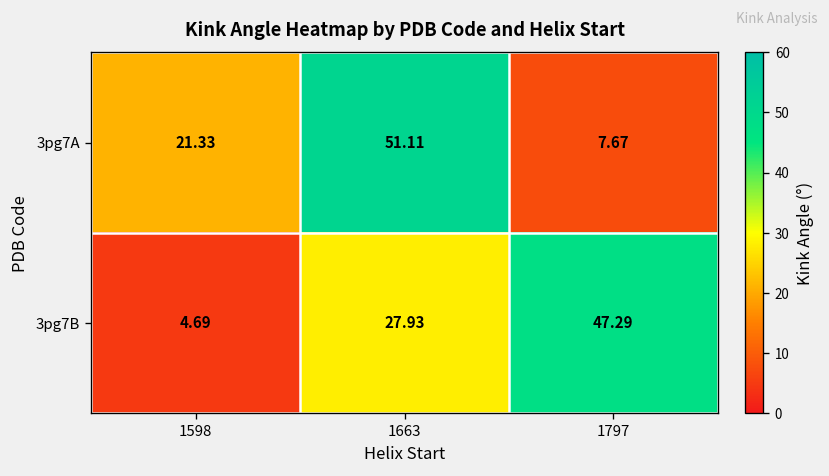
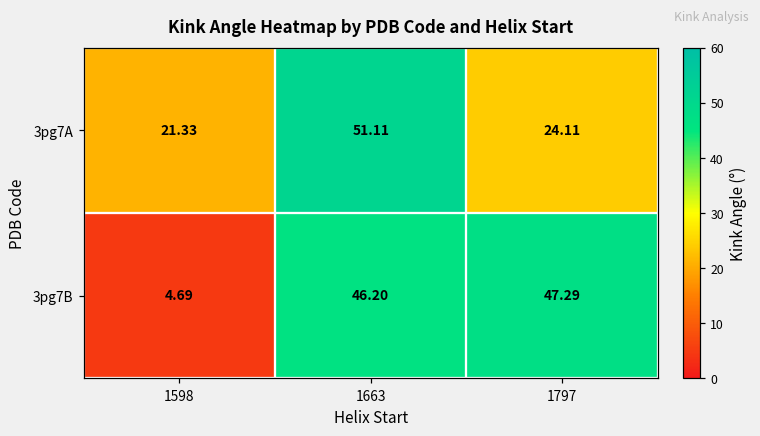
3pg7A, 1797: 7.67 -> 24.11
3pg7B, 1663: 27.93 -> 46.20
